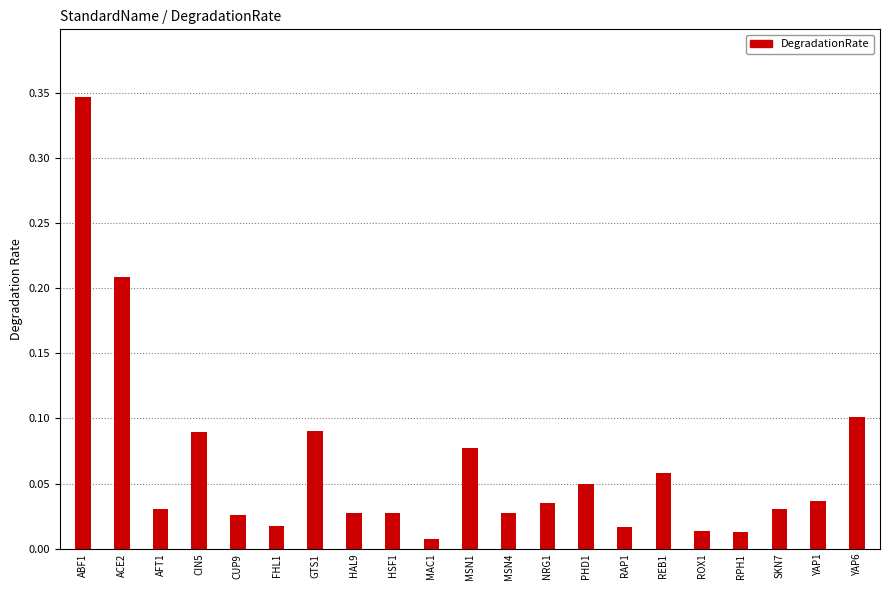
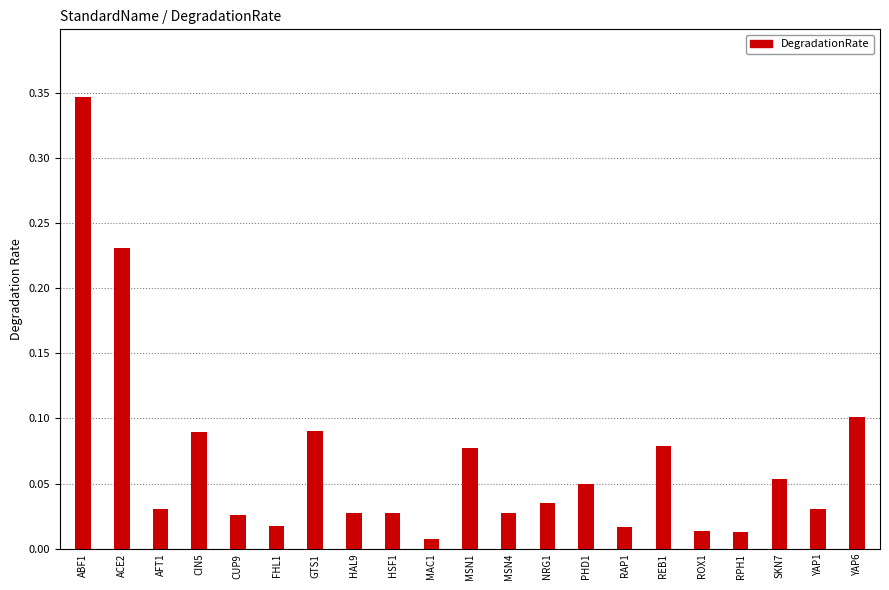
ACE2: 0.208 -> 0.231
REB1: 0.058 -> 0.079
SKN7: 0.030 -> 0.054
YAP1: 0.036 -> 0.030
